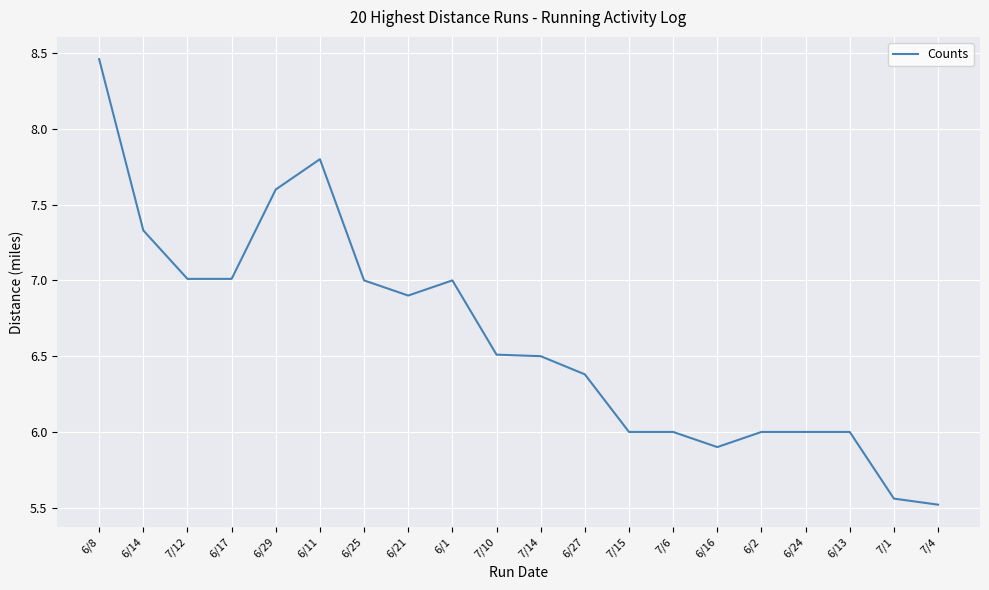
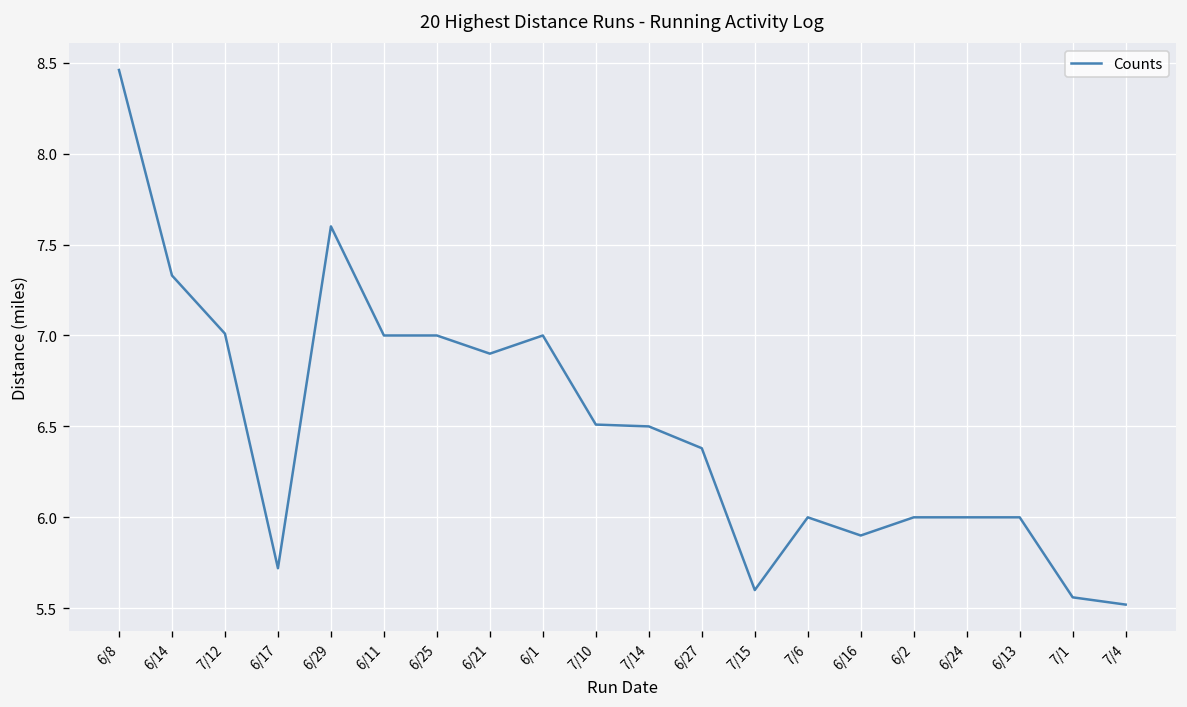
6/17: 7.01 -> 5.72
6/11: 7.8 -> 7.0
7/15: 6.0 -> 5.6
